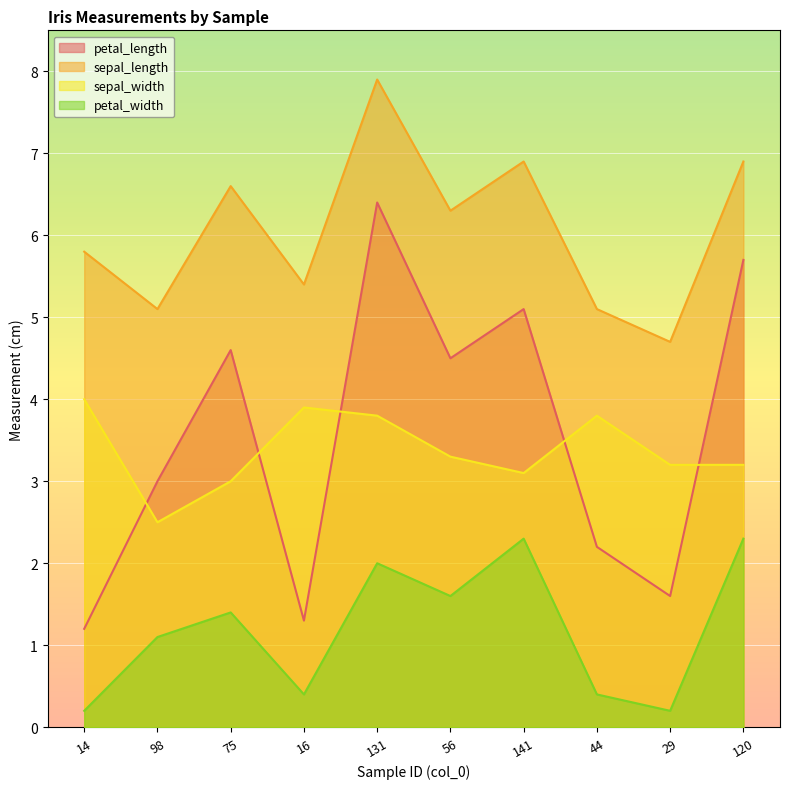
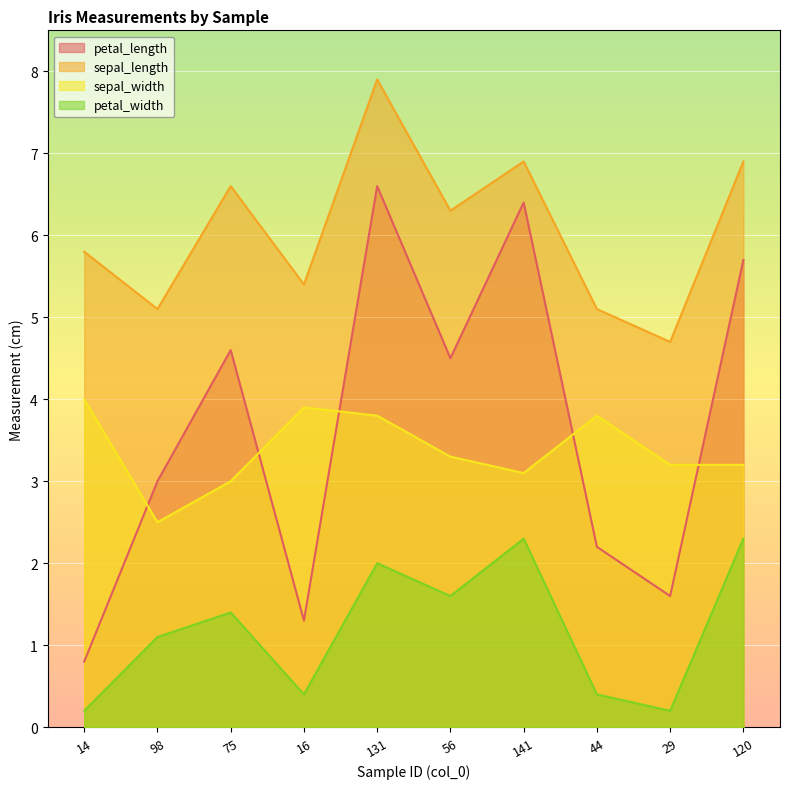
petal_length, 14: 1.2 -> 0.8
petal_length, 131: 6.4 -> 6.6
petal_length, 141: 5.1 -> 6.4
